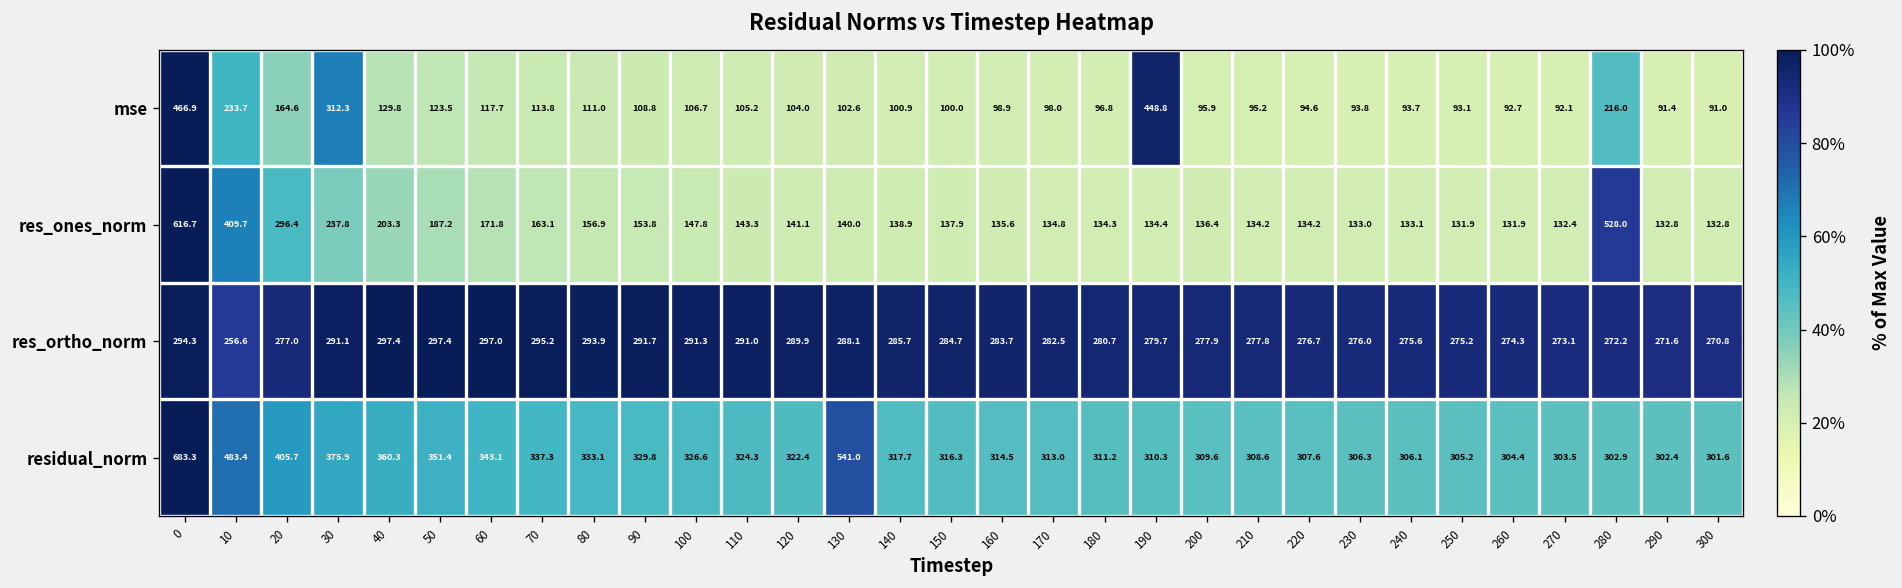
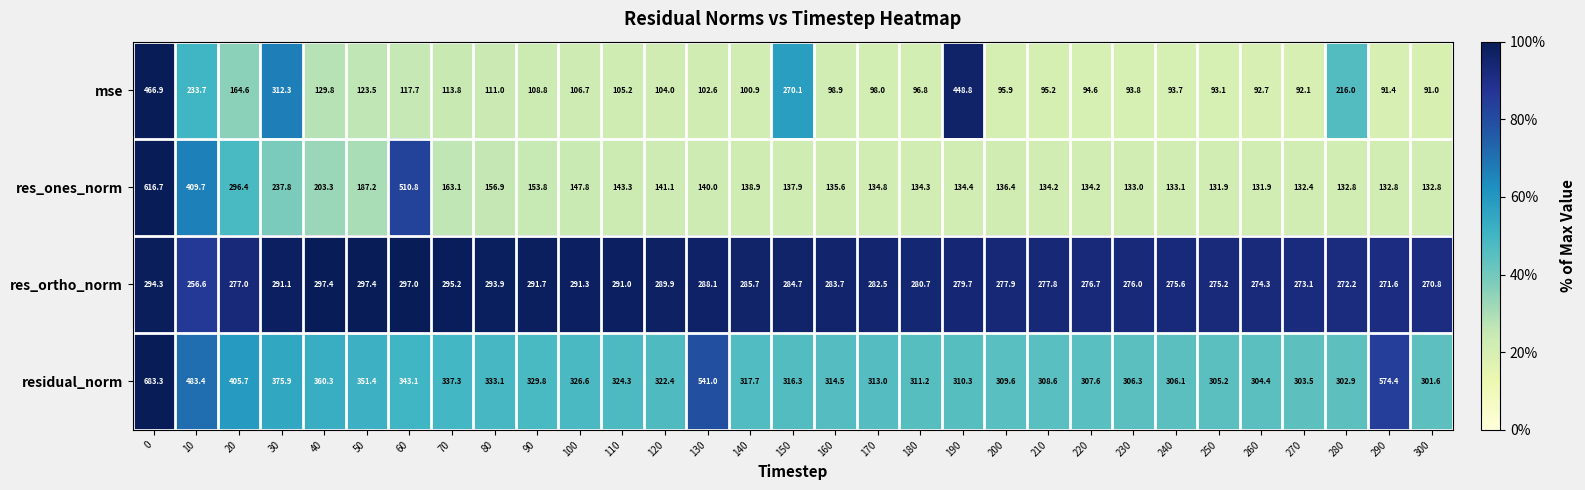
mse, 150: 100.0 -> 270.1
res_ones_norm, 60: 171.8 -> 510.8
res_ones_norm, 280: 528.0 -> 132.8
residual_norm, 290: 302.4 -> 574.4
